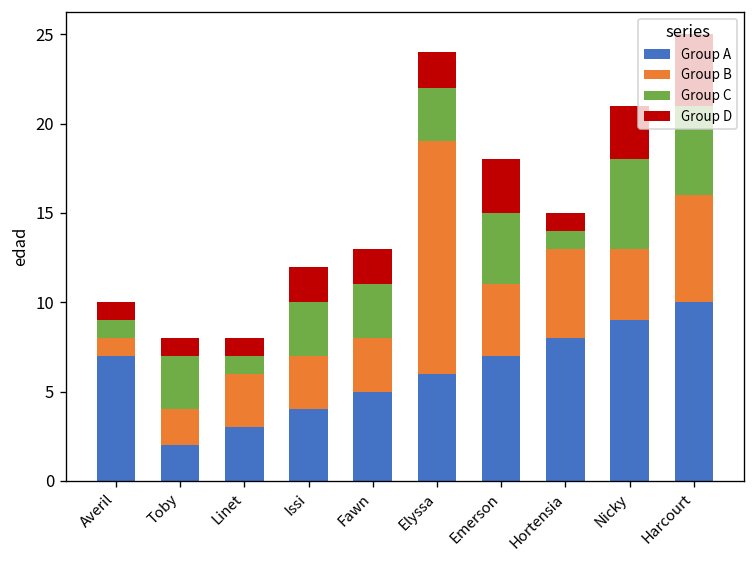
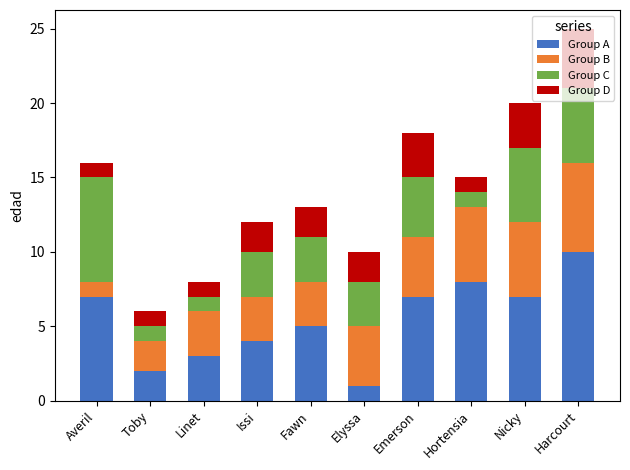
Group C, Averil: 1 -> 7
Group C, Toby: 3 -> 1
Group A, Elyssa: 6 -> 1
Group B, Elyssa: 13 -> 4
Group A, Nicky: 9 -> 7
Group B, Nicky: 4 -> 5
